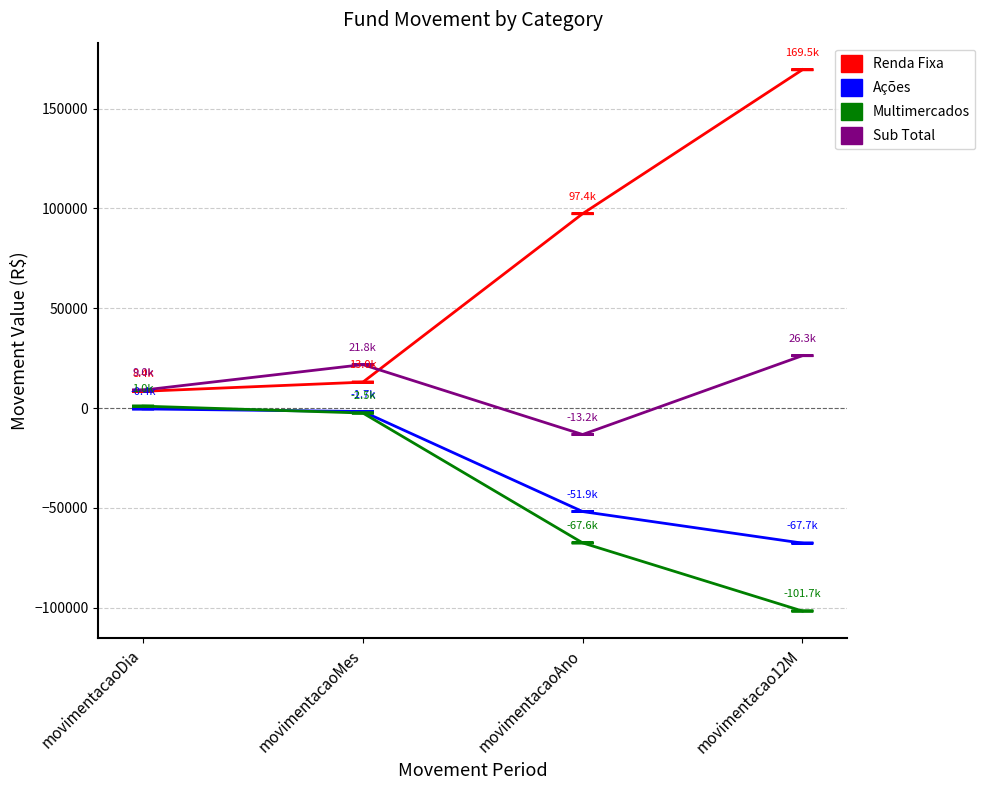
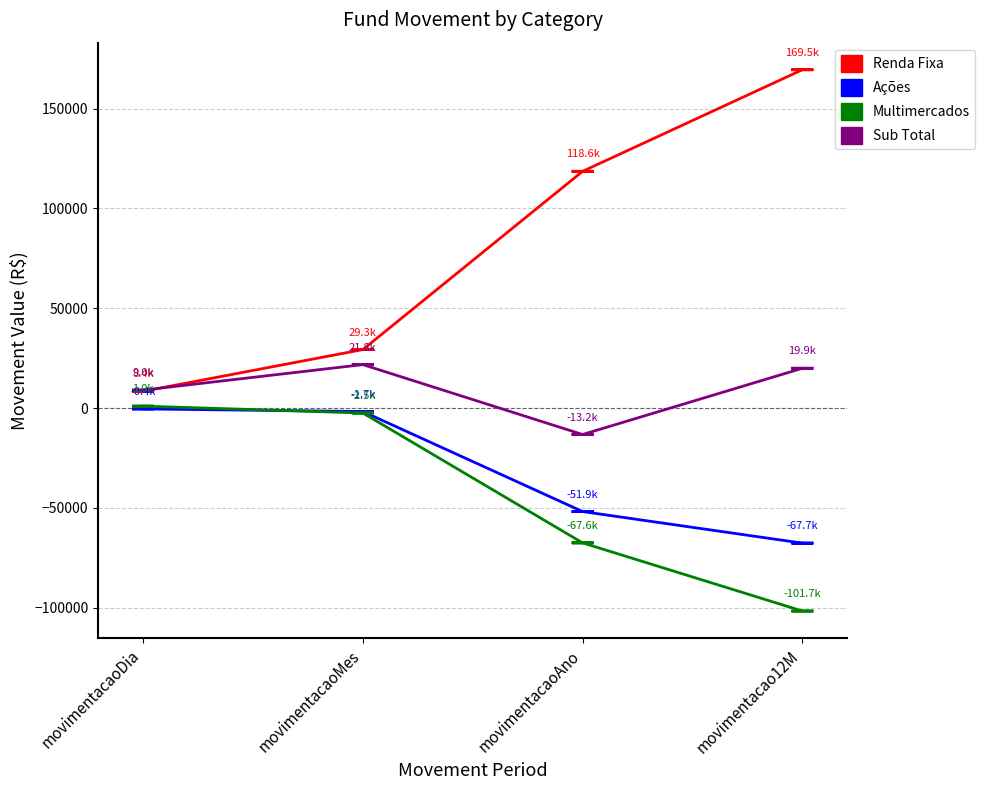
Renda Fixa, movimentacaoMes: 13.0k -> 29.3k
Renda Fixa, movimentacaoAno: 97.4k -> 118.6k
Sub Total, movimentacao12M: 26.3k -> 19.9k
